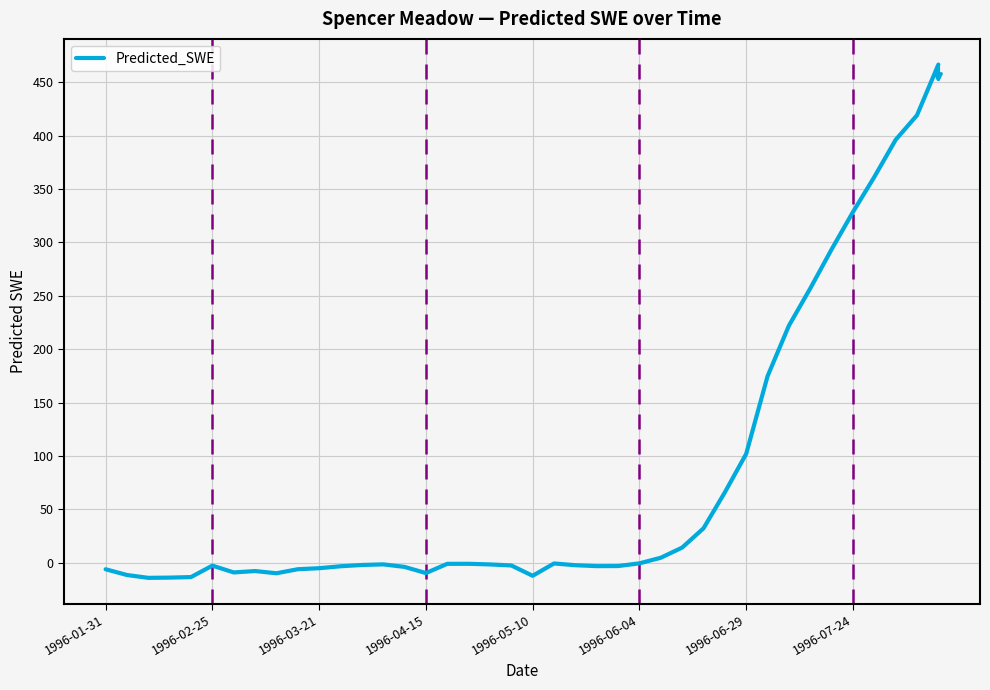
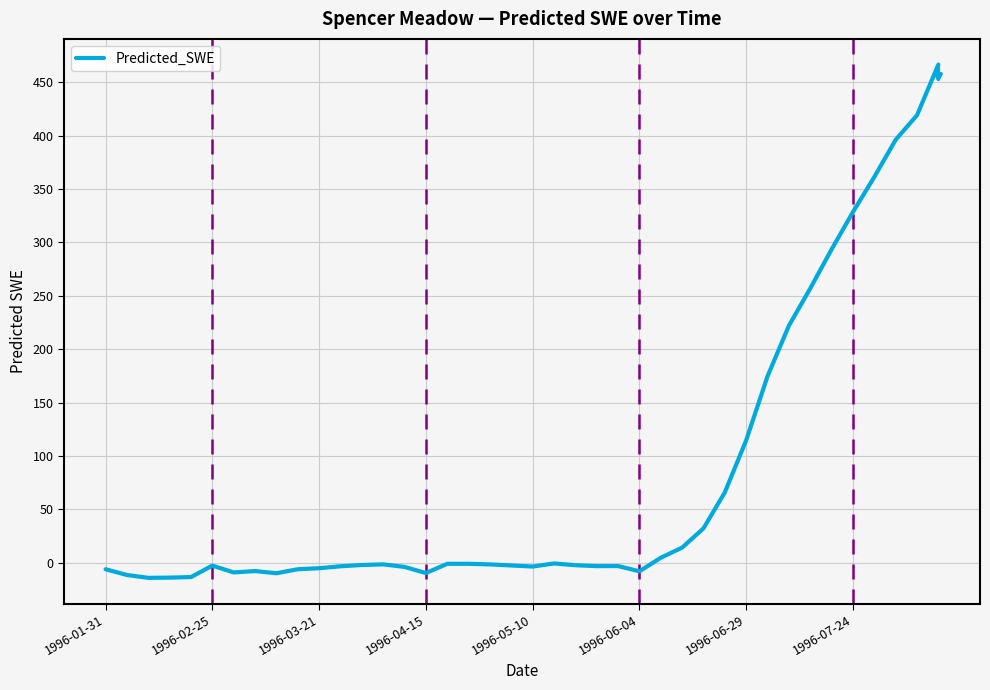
1996-05-10: -12 -> -3
1996-06-04: 0 -> -8
1996-06-29: 102 -> 115
